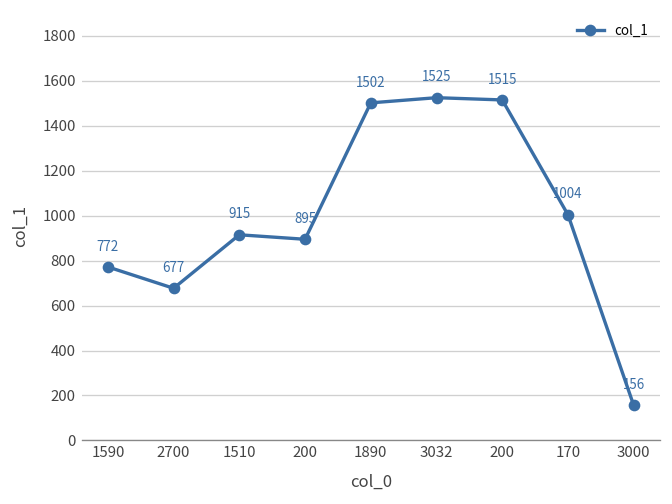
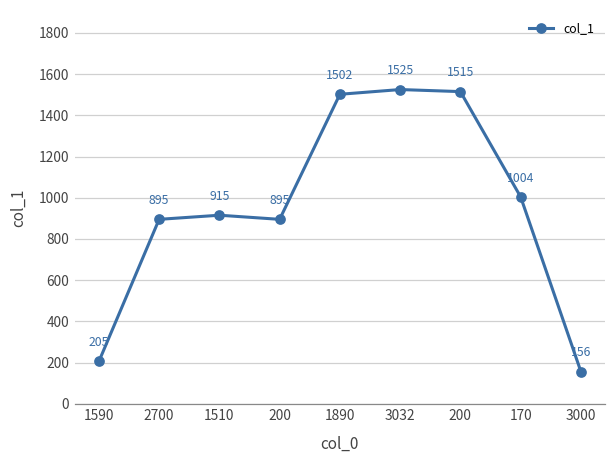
1590: 772 -> 205
2700: 677 -> 895
